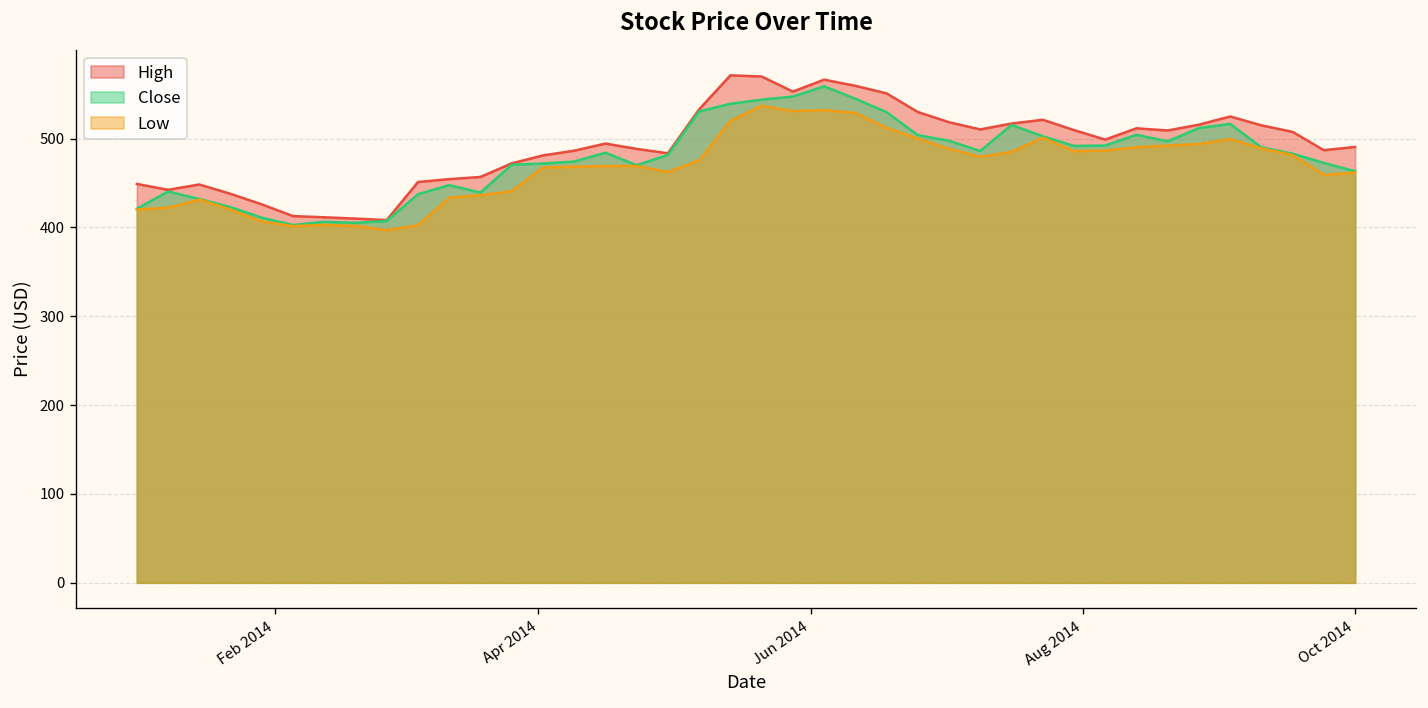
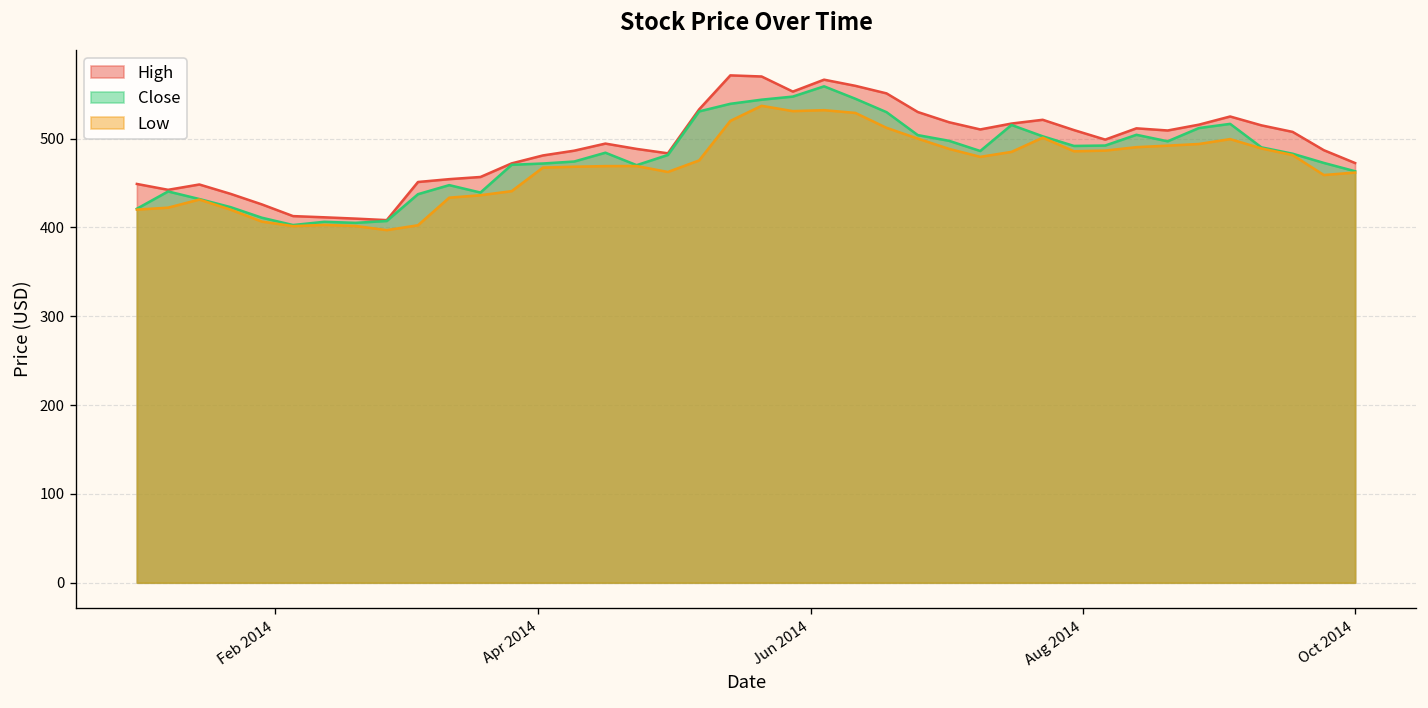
High, Oct 2014: 490 -> 470
